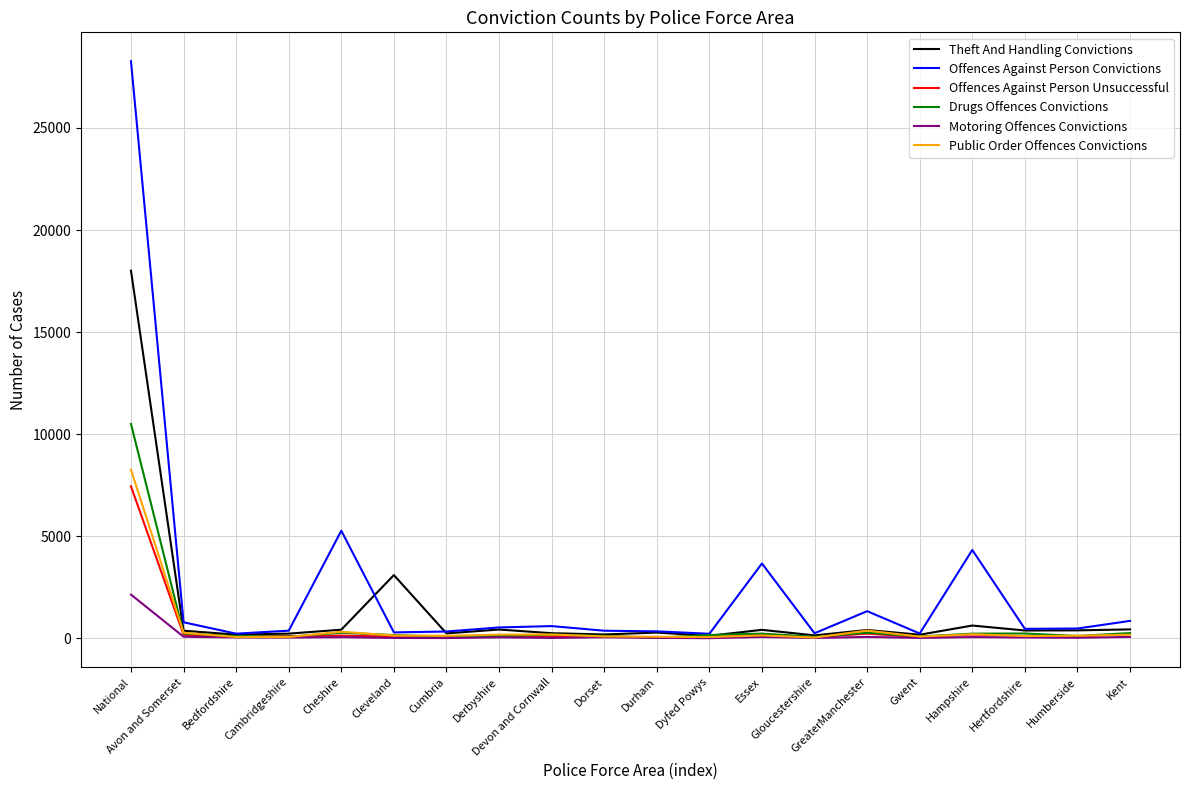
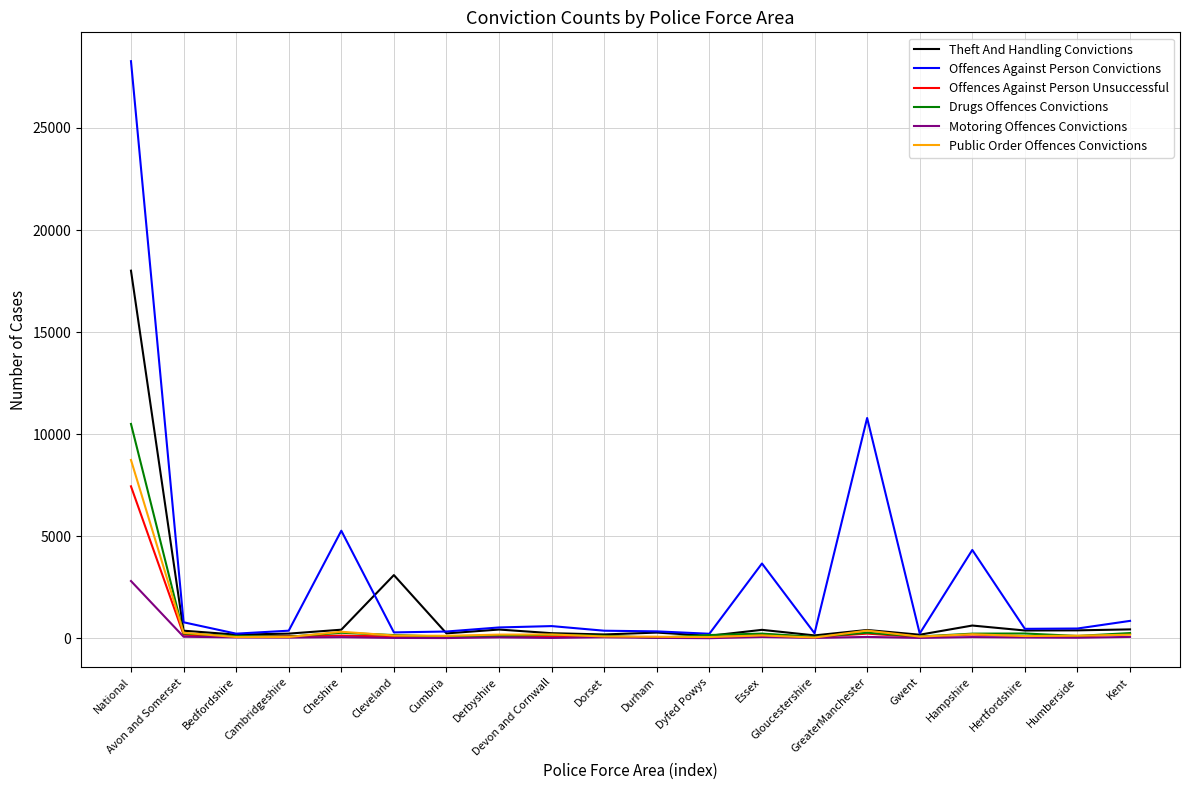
Motoring Offences Convictions, National: 2100 -> 2800
Public Order Offences Convictions, National: 8300 -> 8700
Offences Against Person Convictions, GreaterManchester: 1300 -> 10800
